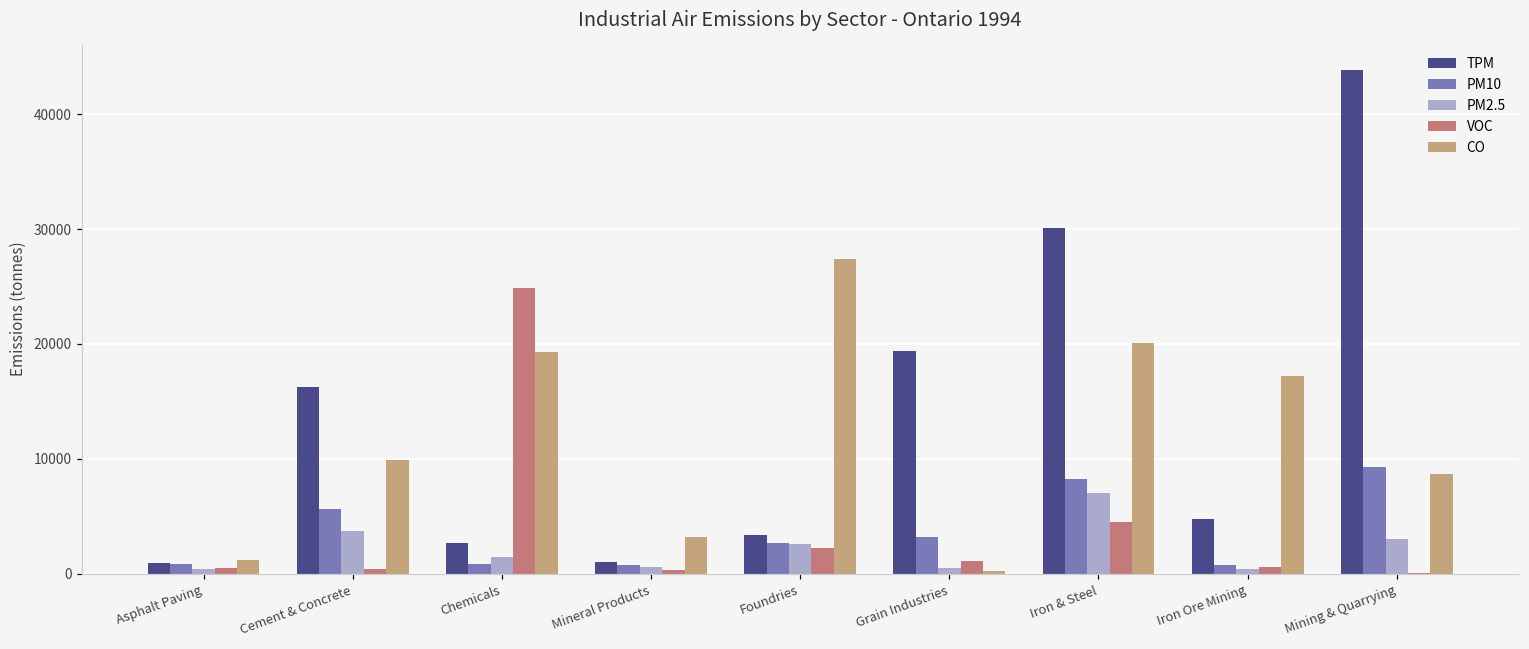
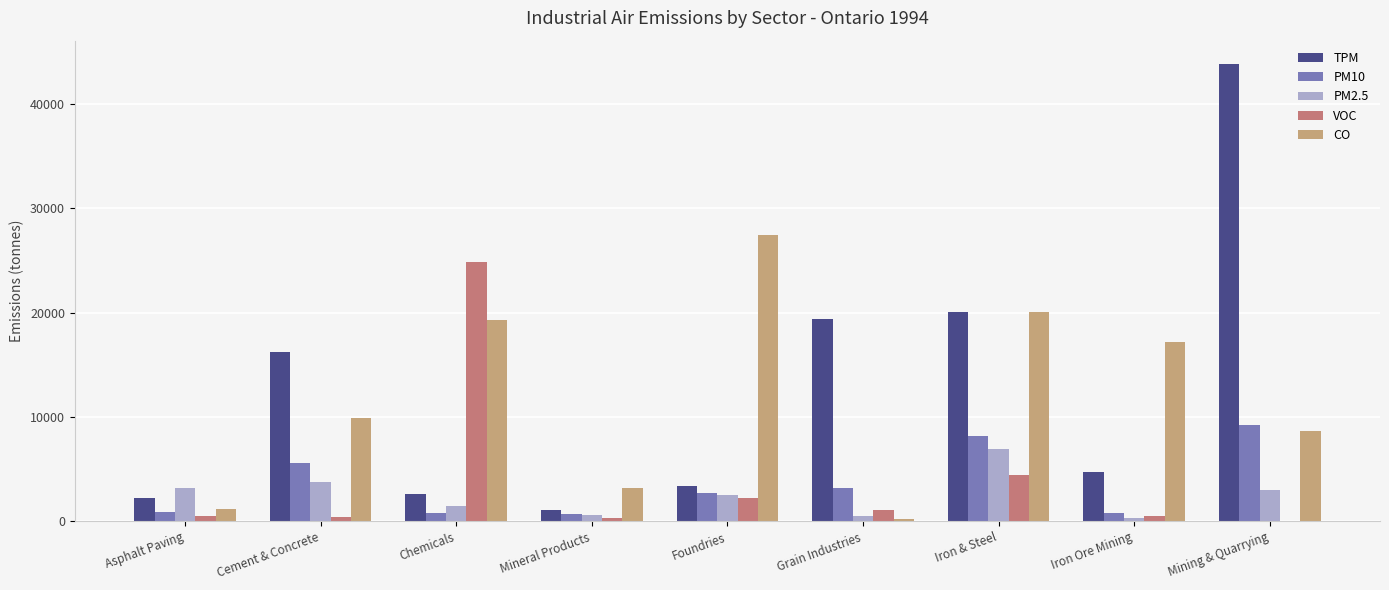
TPM, Asphalt Paving: 900 -> 2200
PM2.5, Asphalt Paving: 400 -> 3200
TPM, Iron & Steel: 30100 -> 20000
